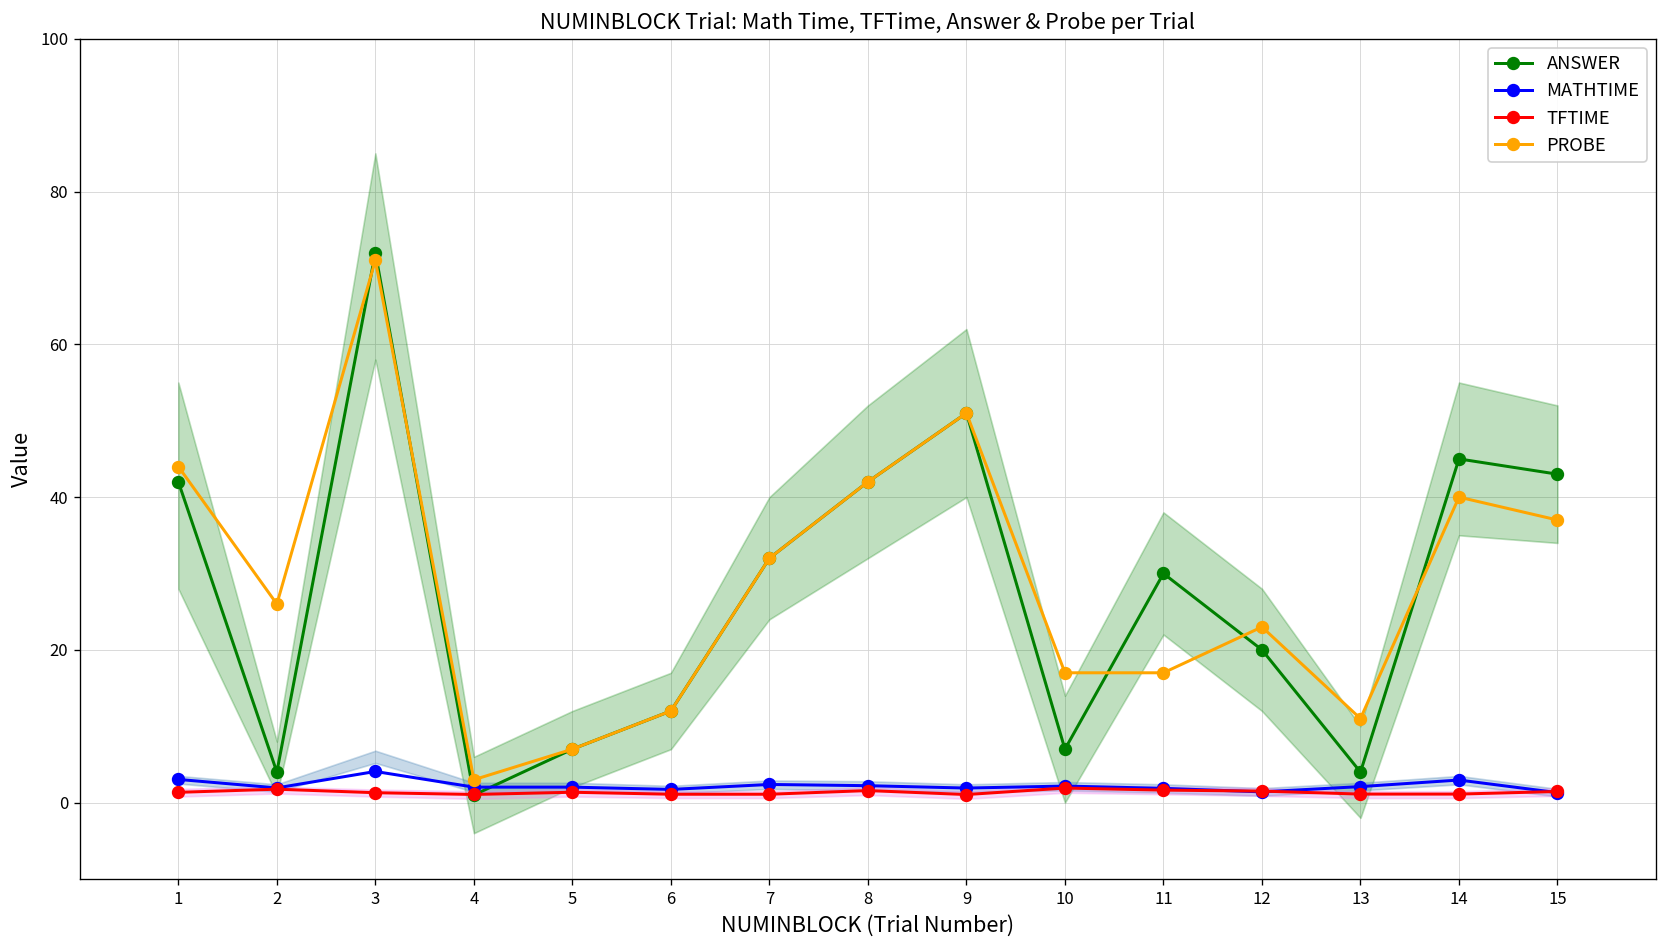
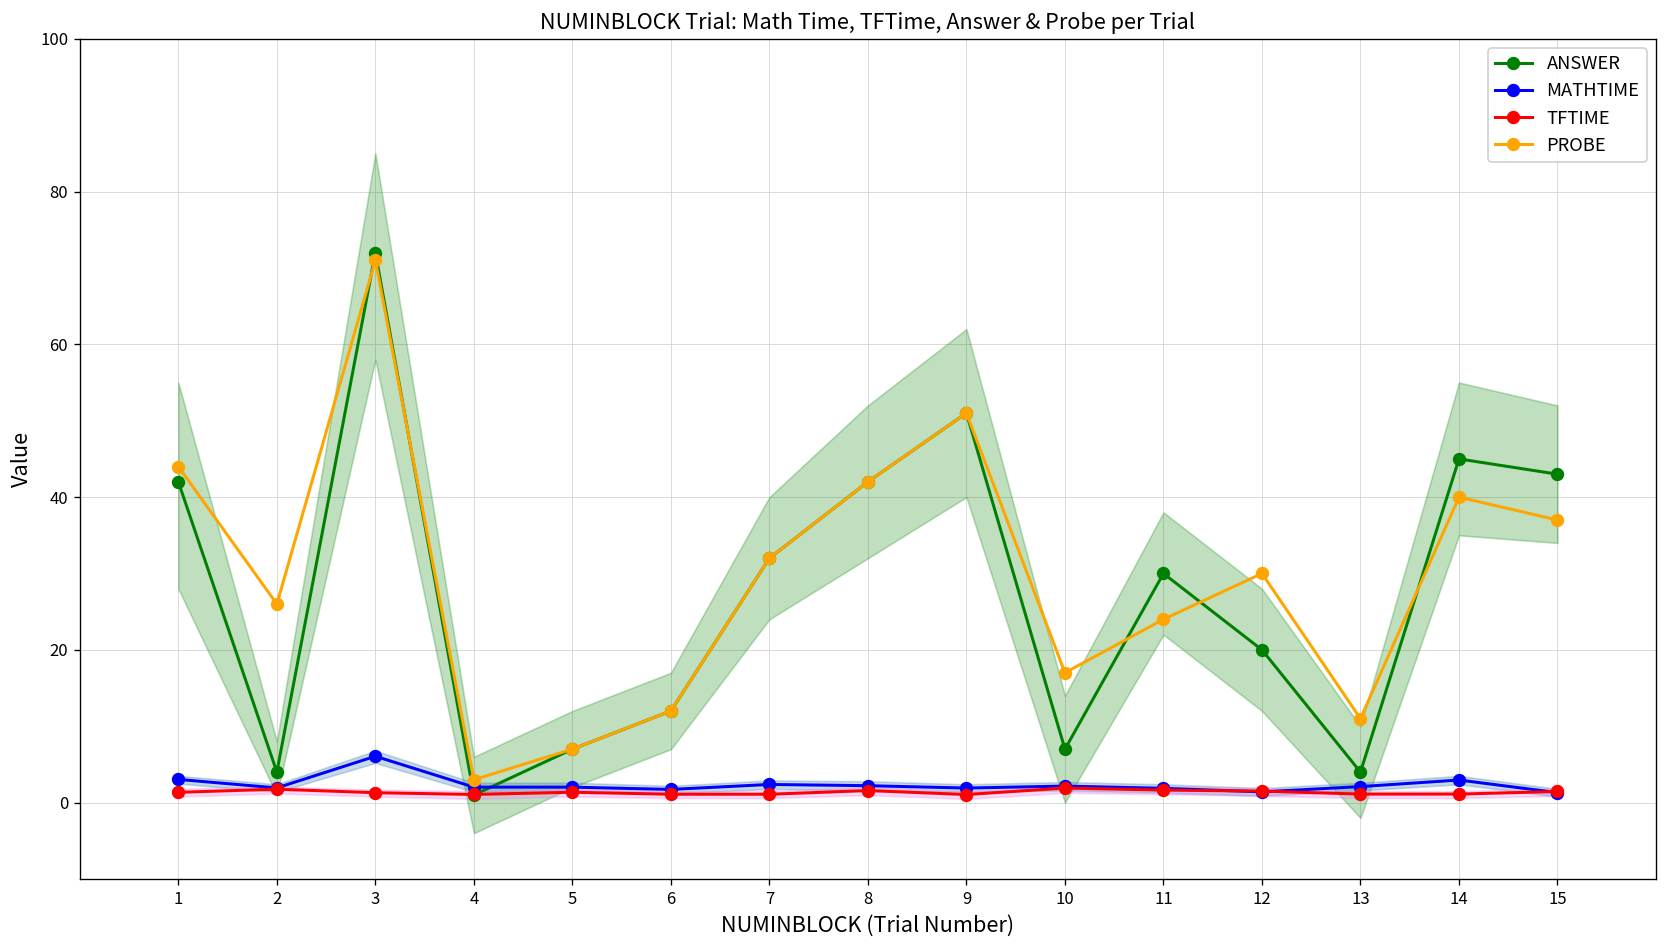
MATHTIME, 3: 4 -> 6
PROBE, 11: 17 -> 24
PROBE, 12: 23 -> 30
